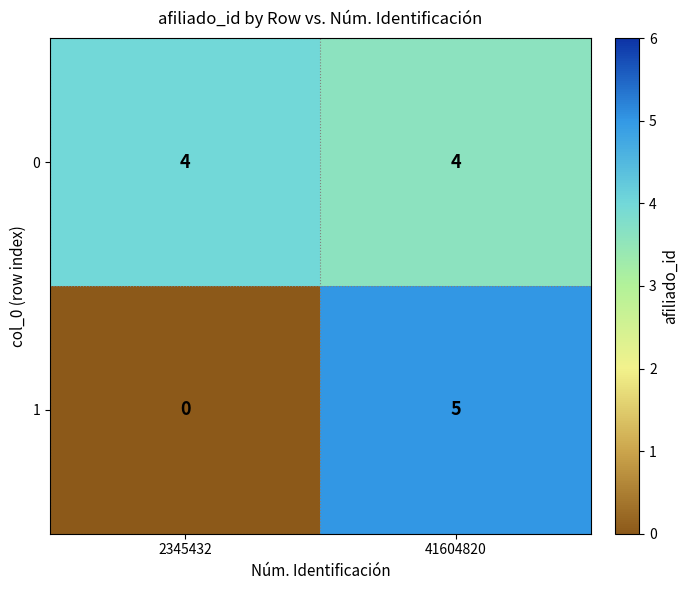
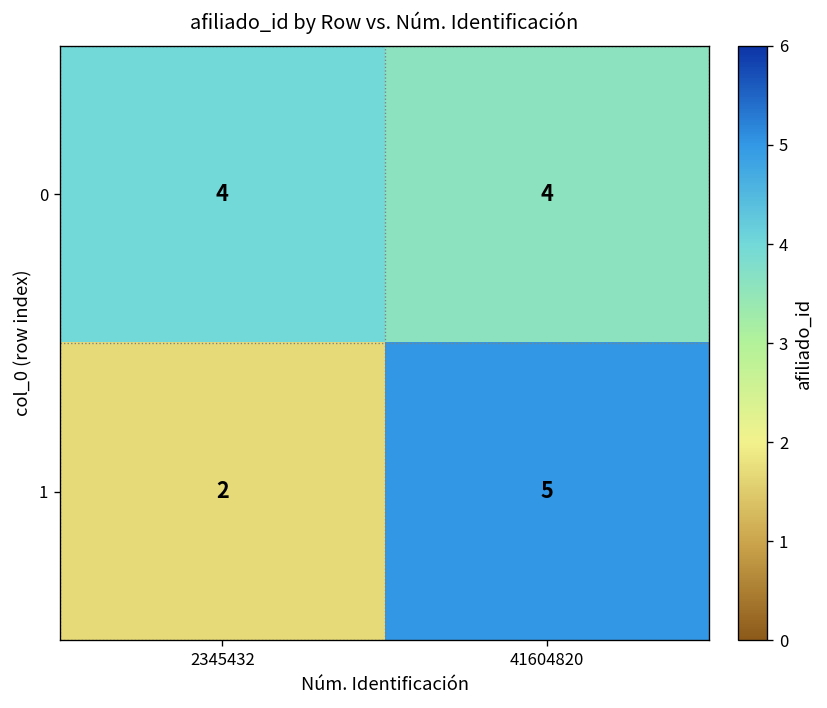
1, 2345432: 0 -> 2
